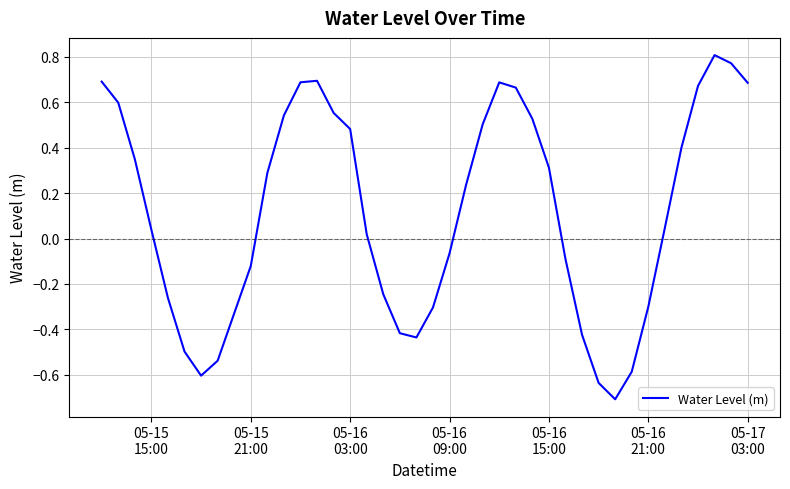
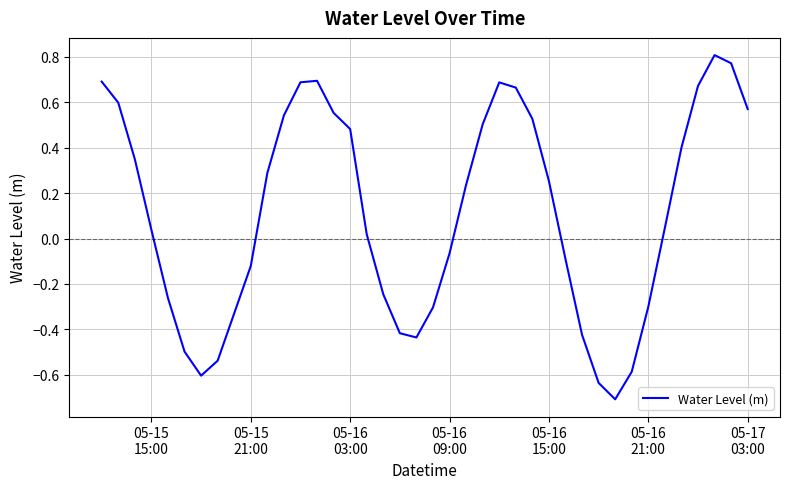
05-16 15:00: 0.31 -> 0.25
05-17 03:00: 0.69 -> 0.57
